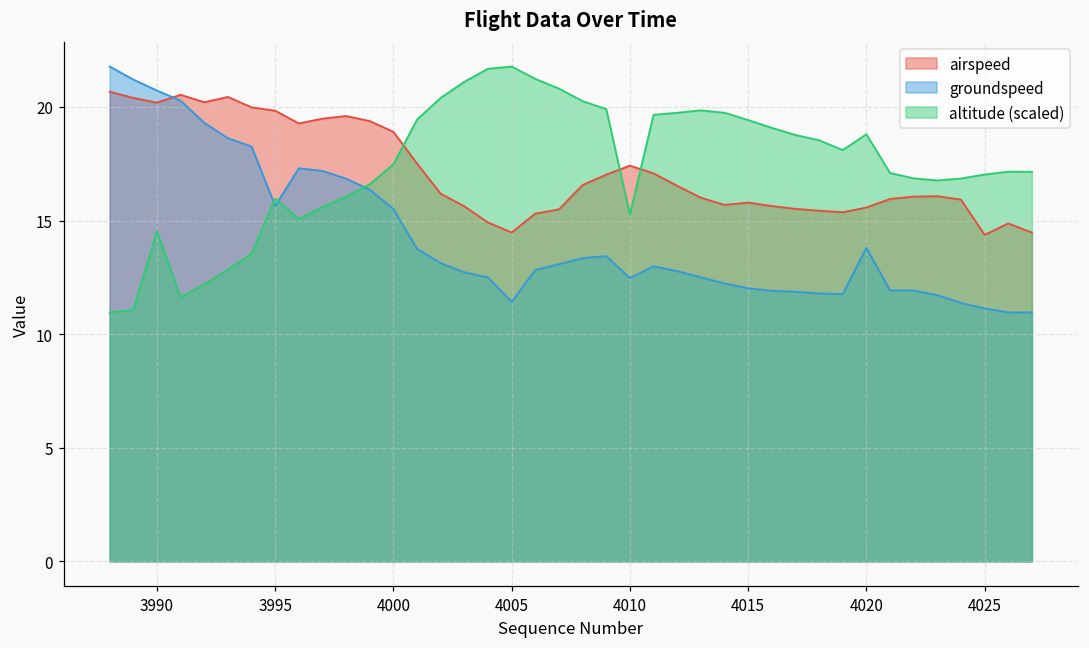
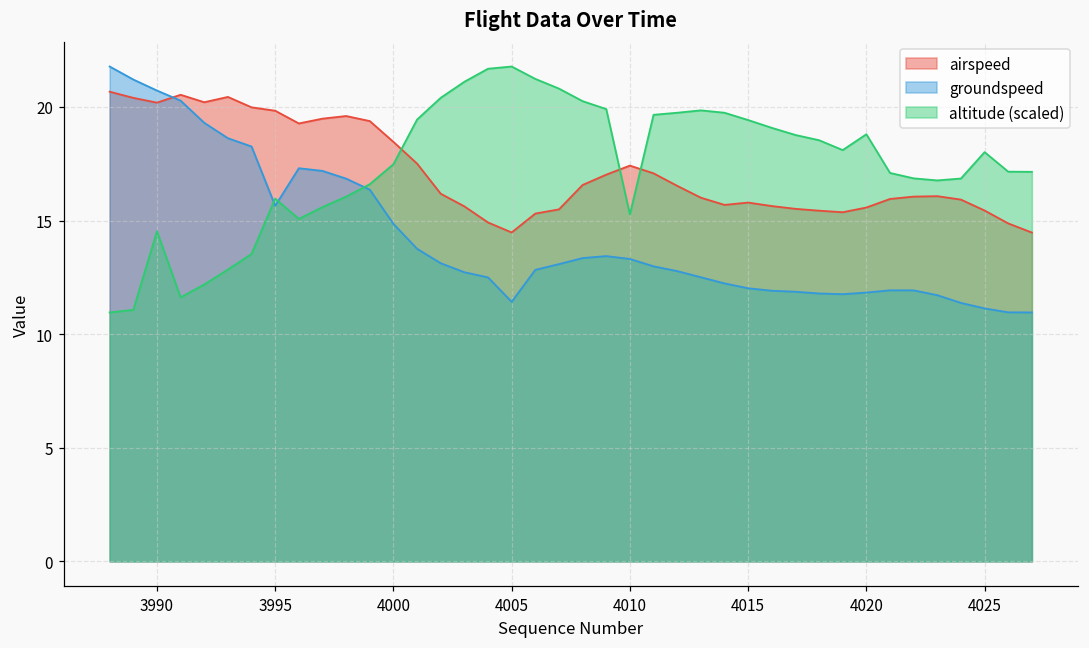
airspeed, 4000: 18.9 -> 18.5
groundspeed, 4000: 15.5 -> 14.9
groundspeed, 4010: 12.5 -> 13.3
groundspeed, 4020: 13.8 -> 11.8
airspeed, 4025: 14.4 -> 15.4
altitude (scaled), 4025: 17.0 -> 18.0
